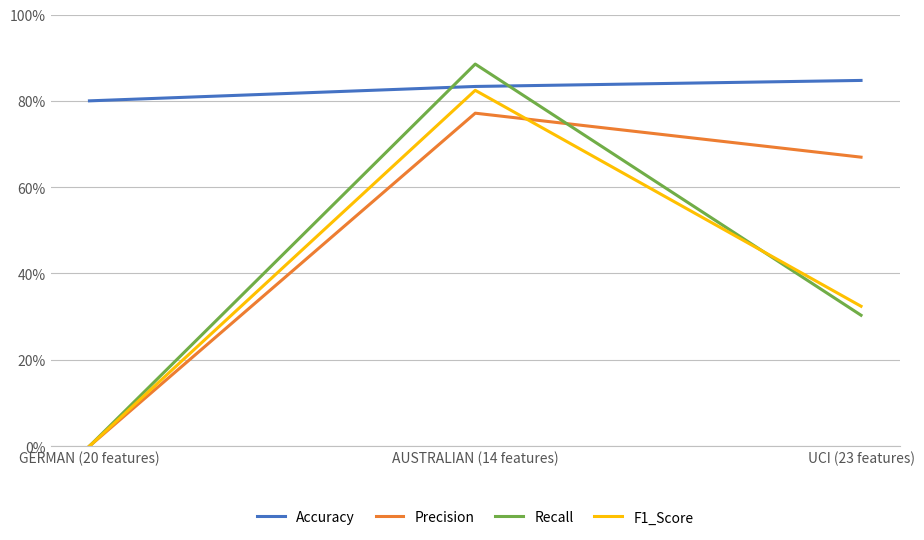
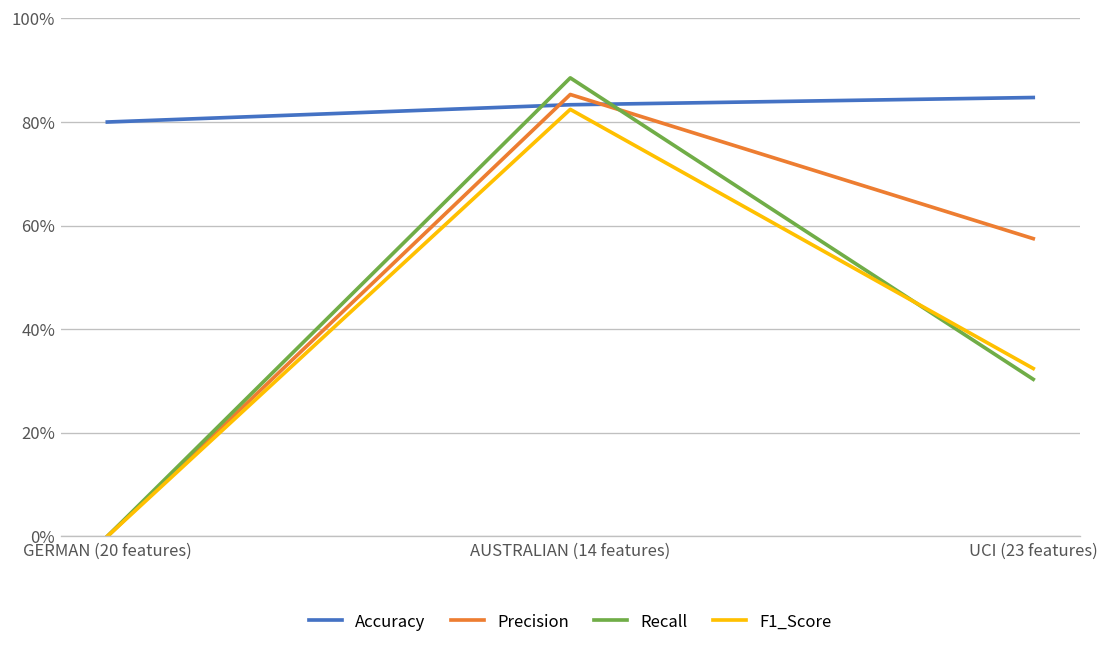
Precision, AUSTRALIAN (14 features): 77% -> 85%
Precision, UCI (23 features): 67% -> 57%
